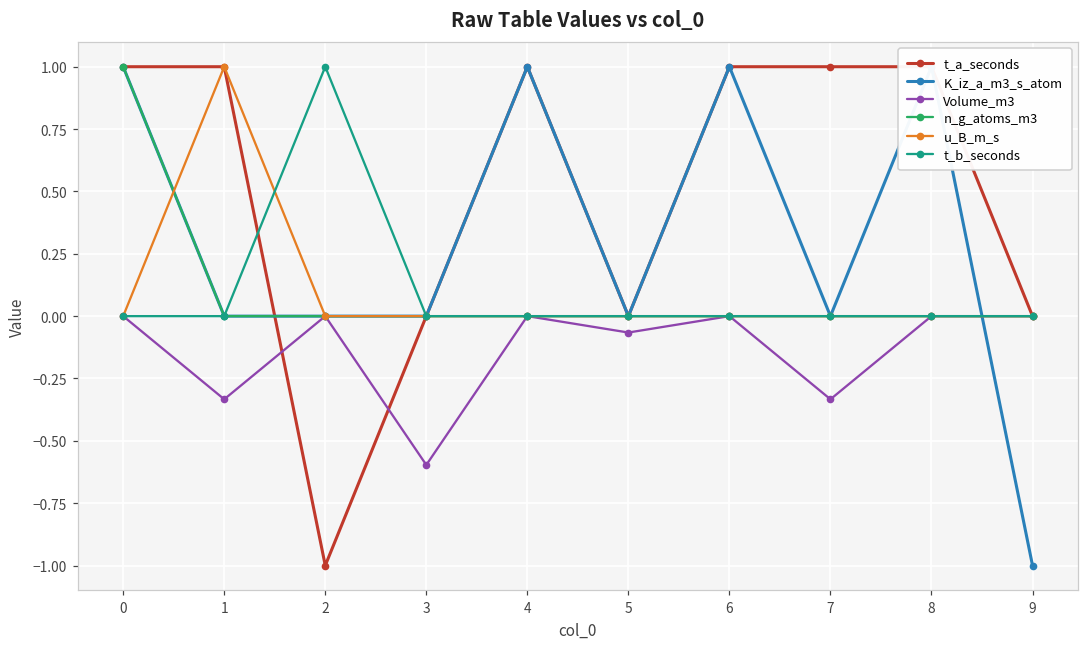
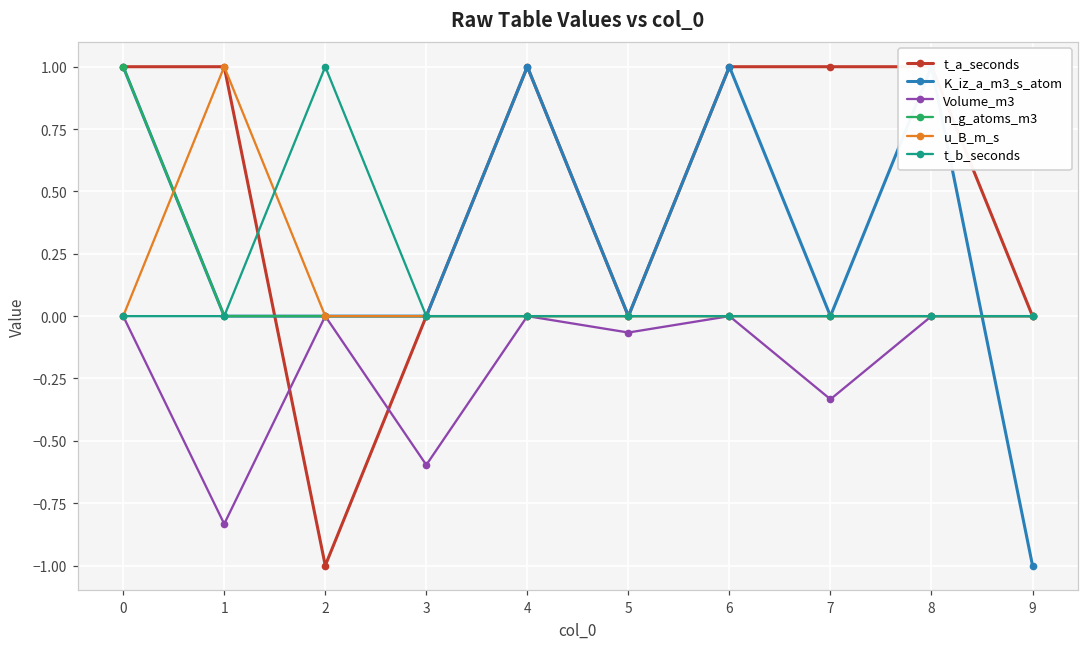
Volume_m3, 1: -0.33 -> -0.83
